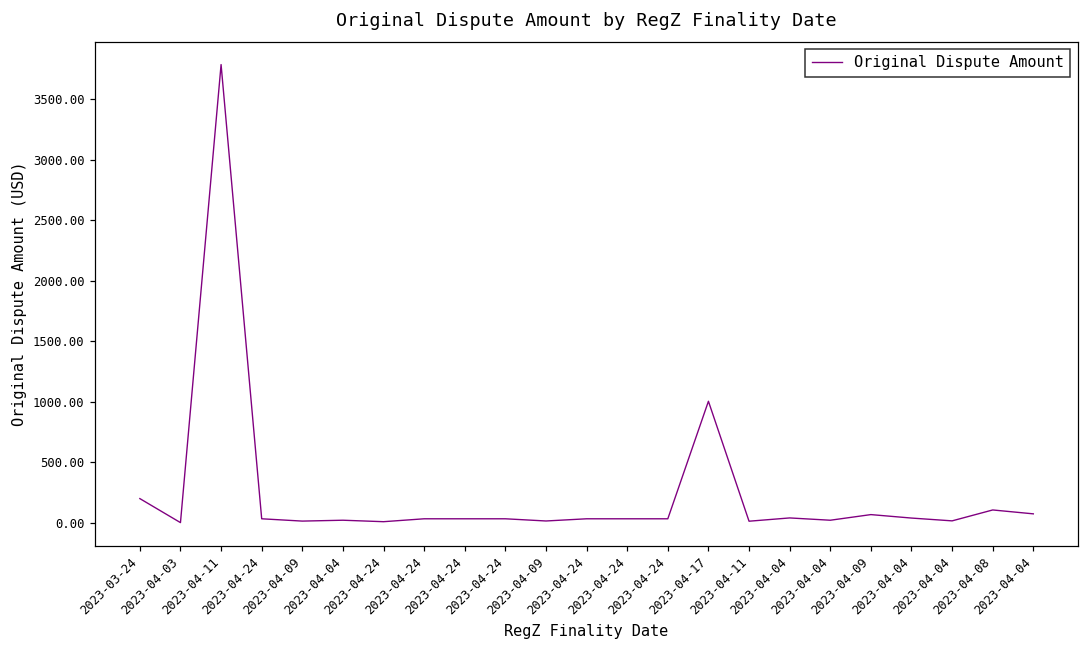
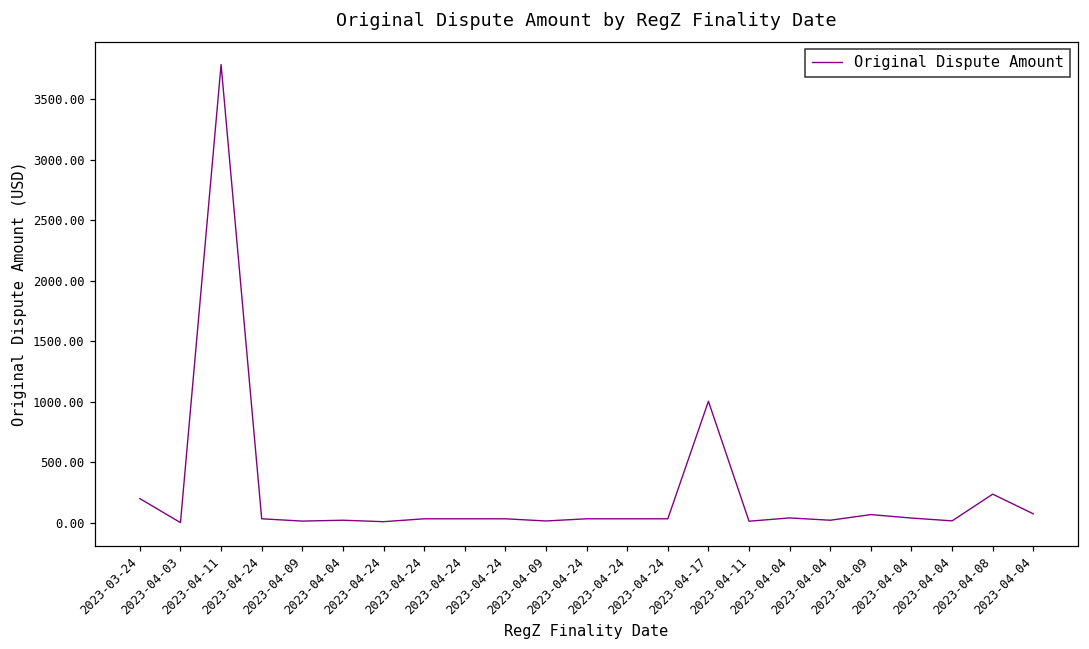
2023-04-08: 110 -> 240
